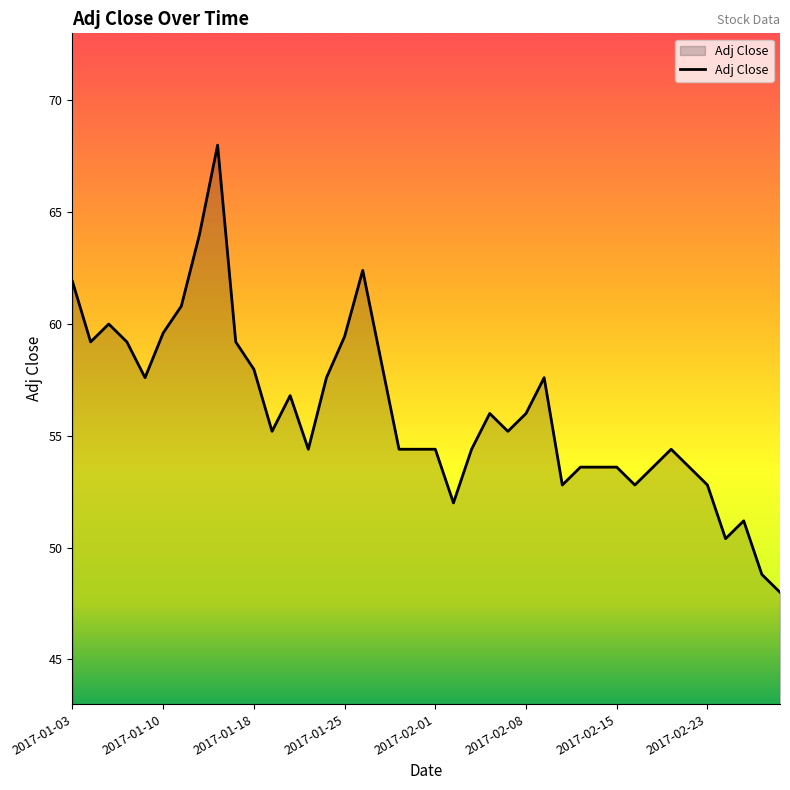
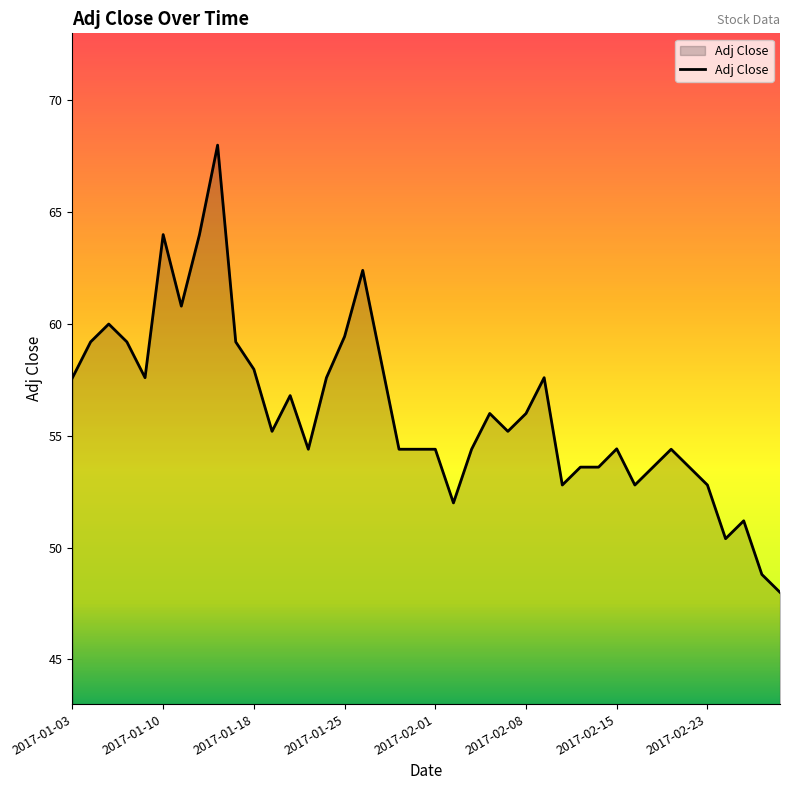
2017-01-03: 61.9 -> 57.6
2017-01-10: 59.6 -> 64.0
2017-02-15: 53.6 -> 54.4
